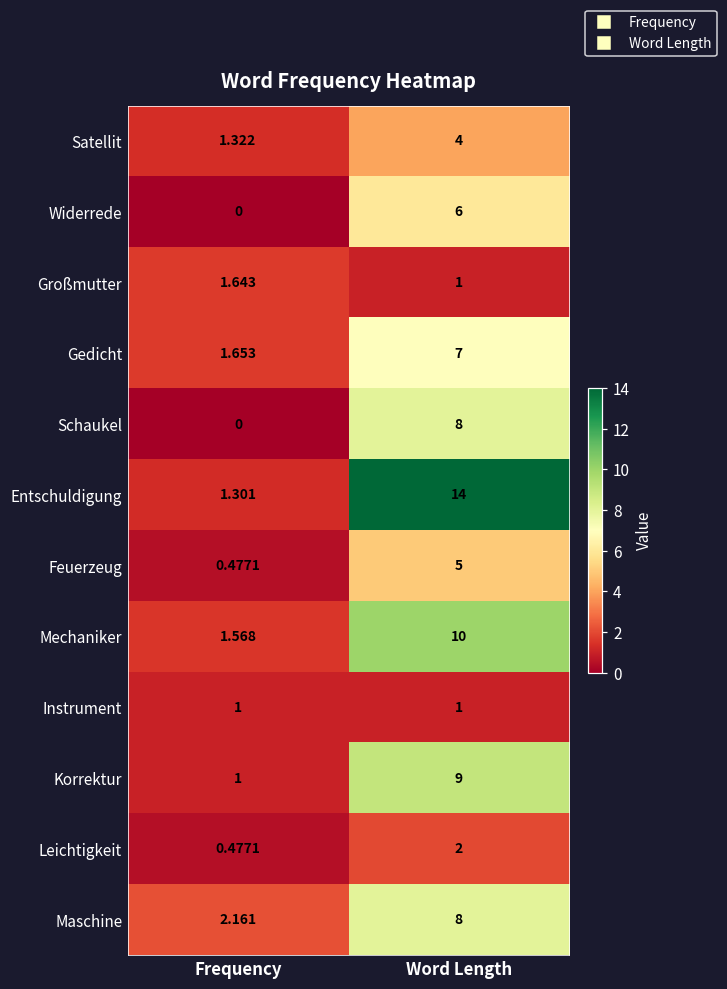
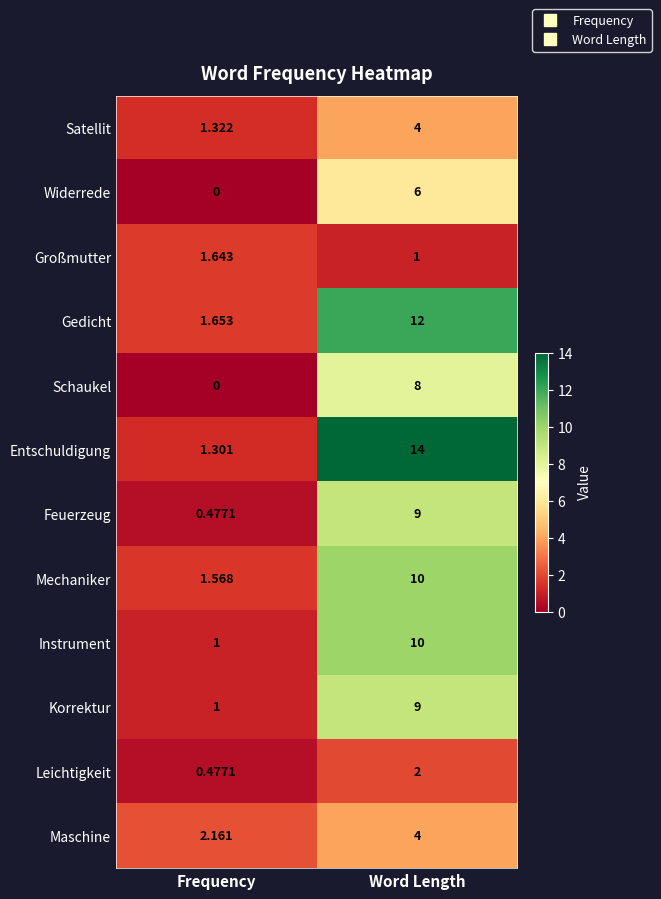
Gedicht, Word Length: 7 -> 12
Feuerzeug, Word Length: 5 -> 9
Instrument, Word Length: 1 -> 10
Maschine, Word Length: 8 -> 4
